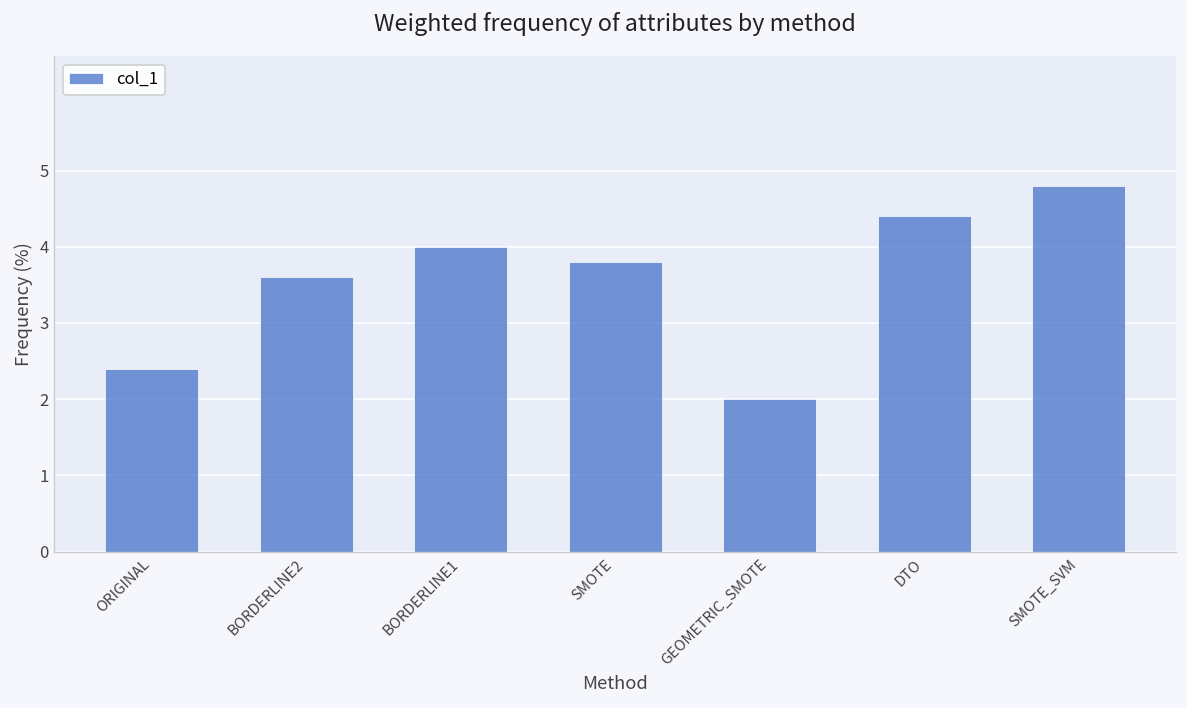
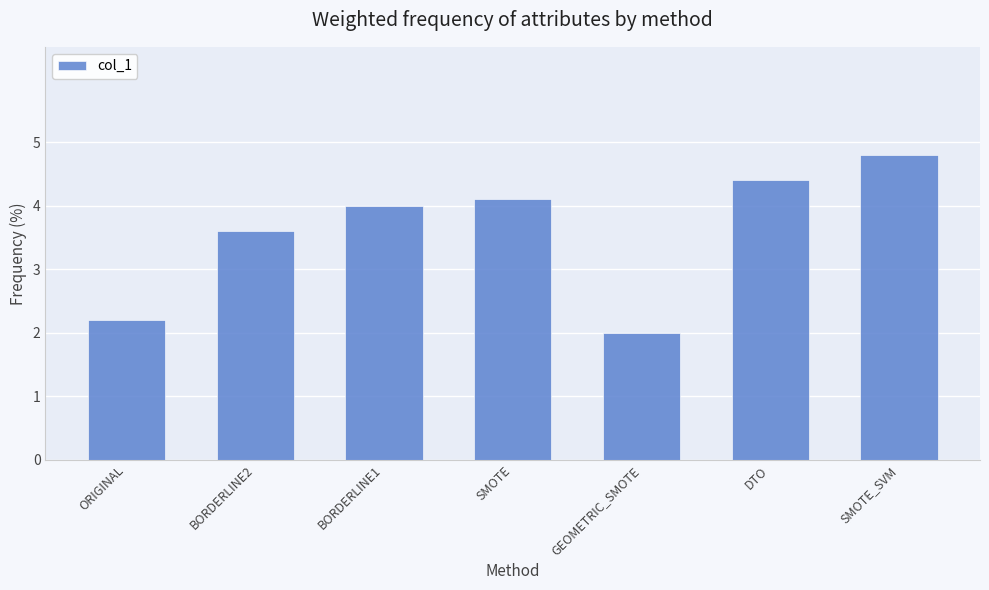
ORIGINAL: 2.4 -> 2.2
SMOTE: 3.8 -> 4.1
